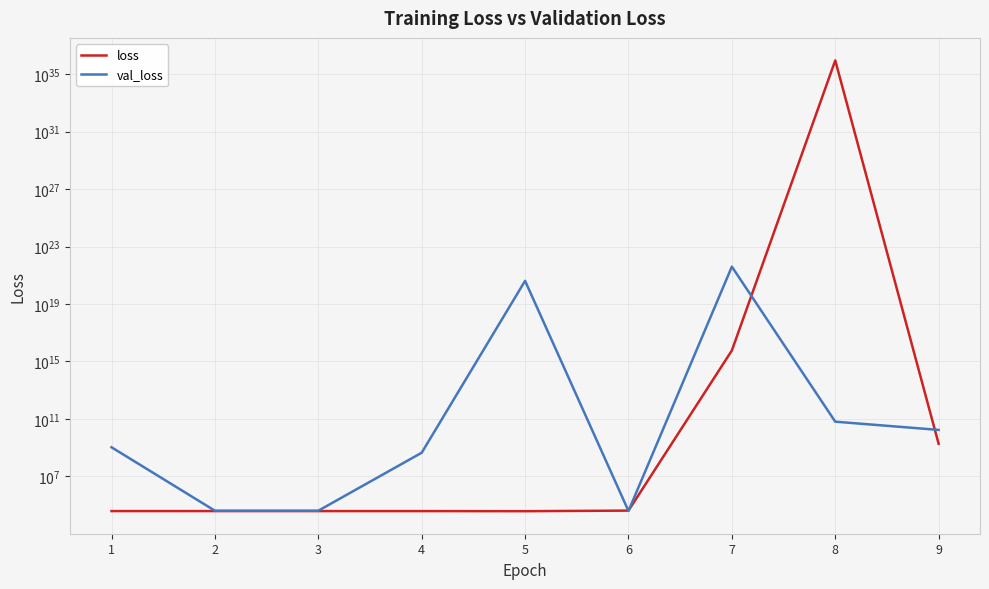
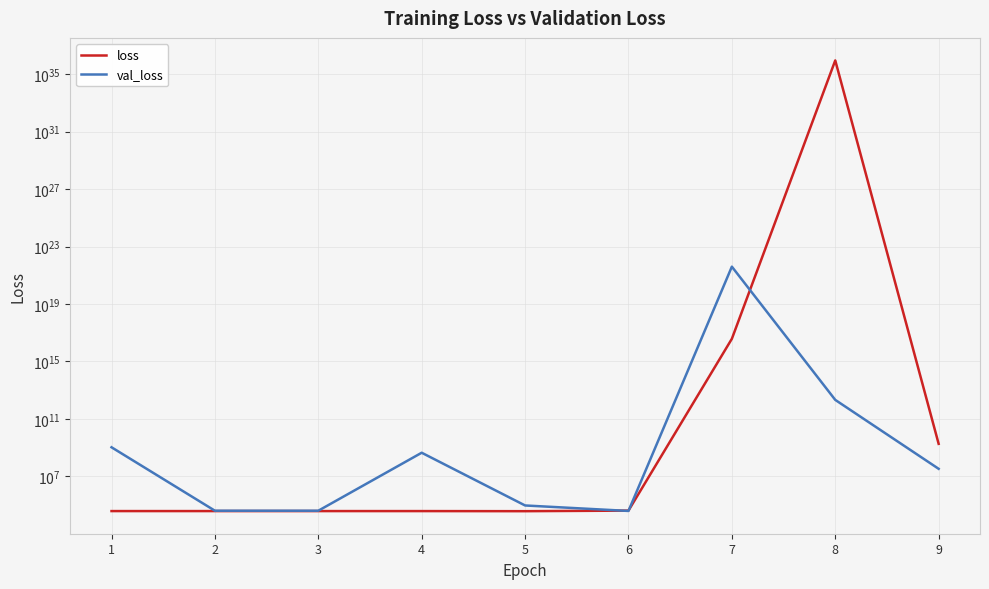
val_loss, 5: 400000000000000000000 -> 100000
loss, 7: 6000000000000000 -> 40000000000000000
val_loss, 8: 100000000000 -> 2000000000000
val_loss, 9: 20000000000 -> 30000000
